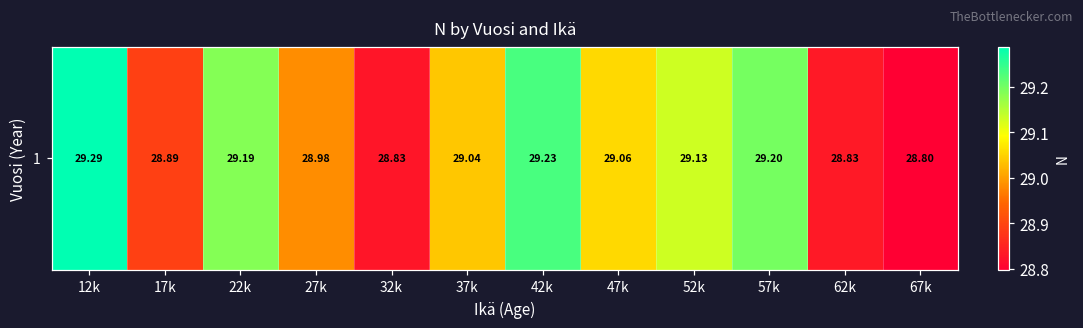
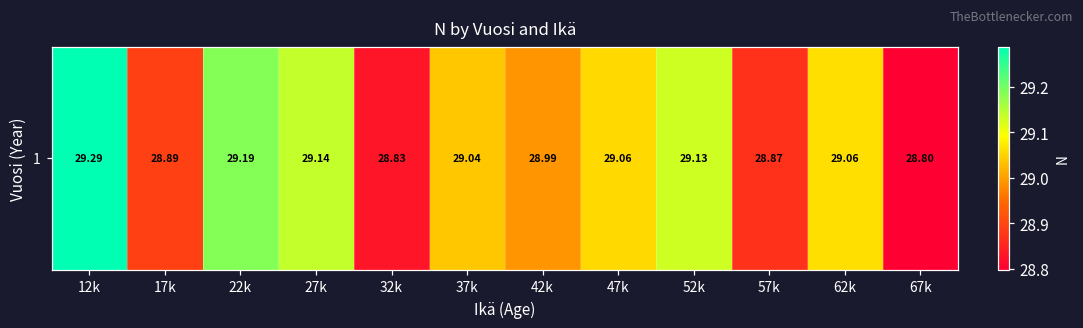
1, 27k: 28.98 -> 29.14
1, 42k: 29.23 -> 28.99
1, 57k: 29.20 -> 28.87
1, 62k: 28.83 -> 29.06
